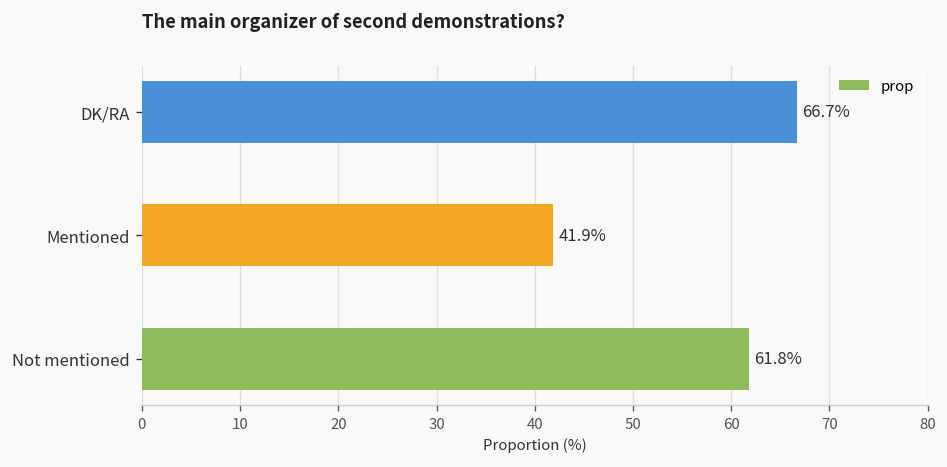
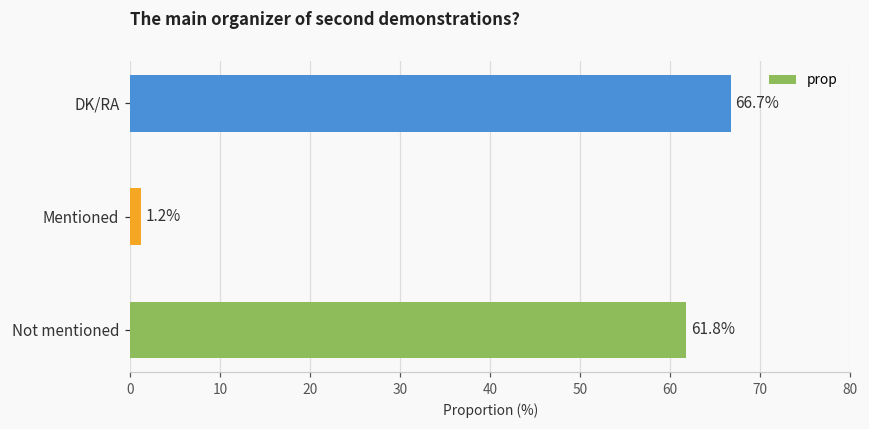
Mentioned: 41.9% -> 1.2%
